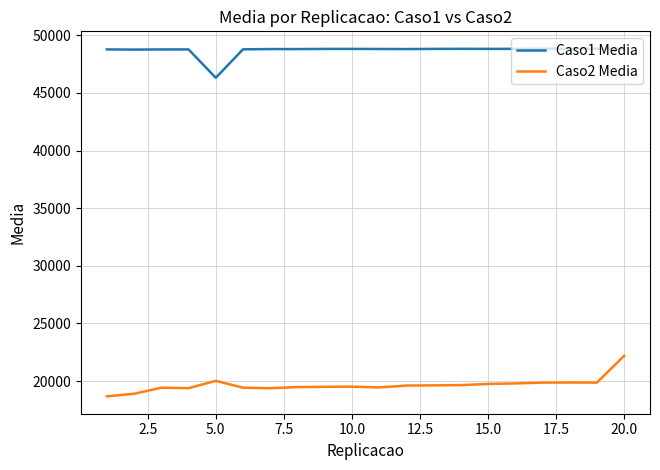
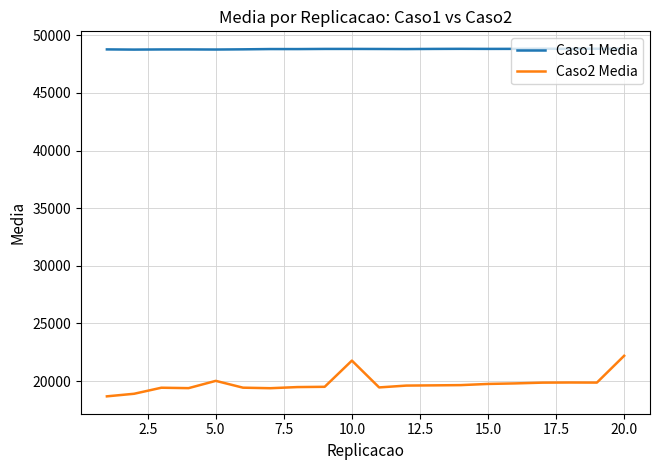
Caso1 Media, 5.0: 46300 -> 48800
Caso2 Media, 10.0: 19500 -> 21800
